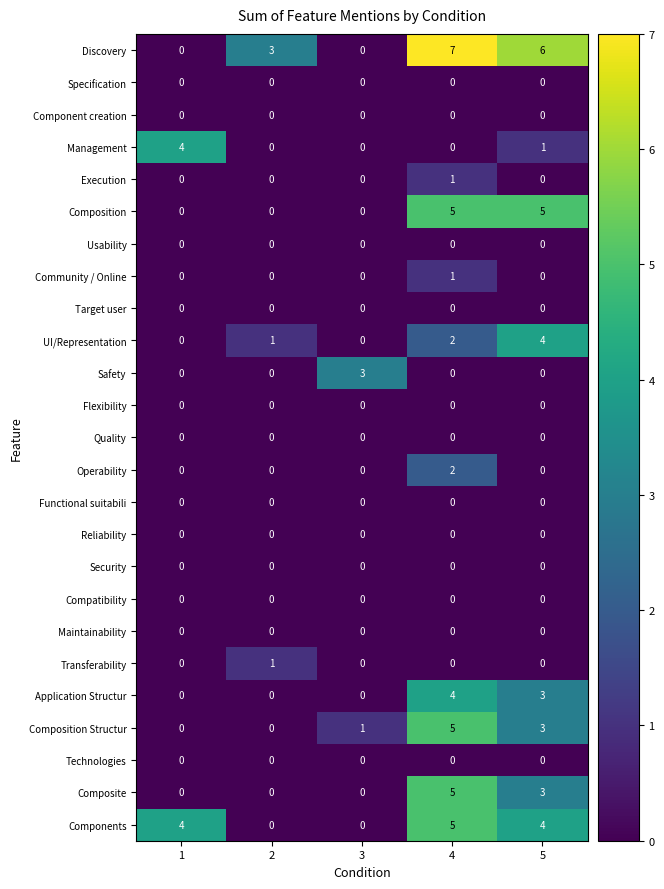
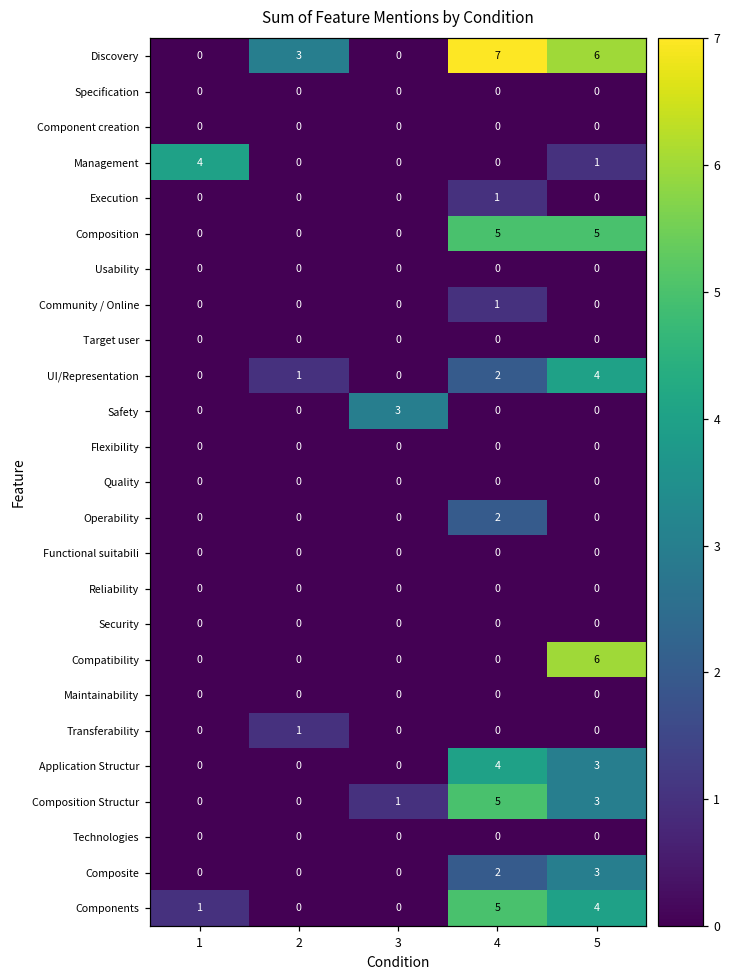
Compatibility, 5: 0 -> 6
Composite, 4: 5 -> 2
Components, 1: 4 -> 1
